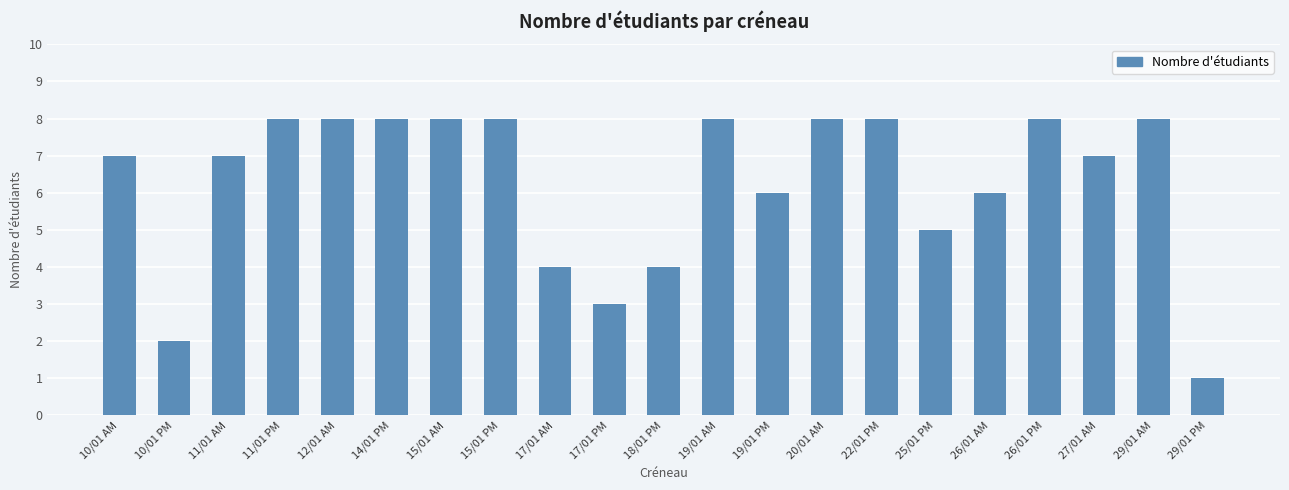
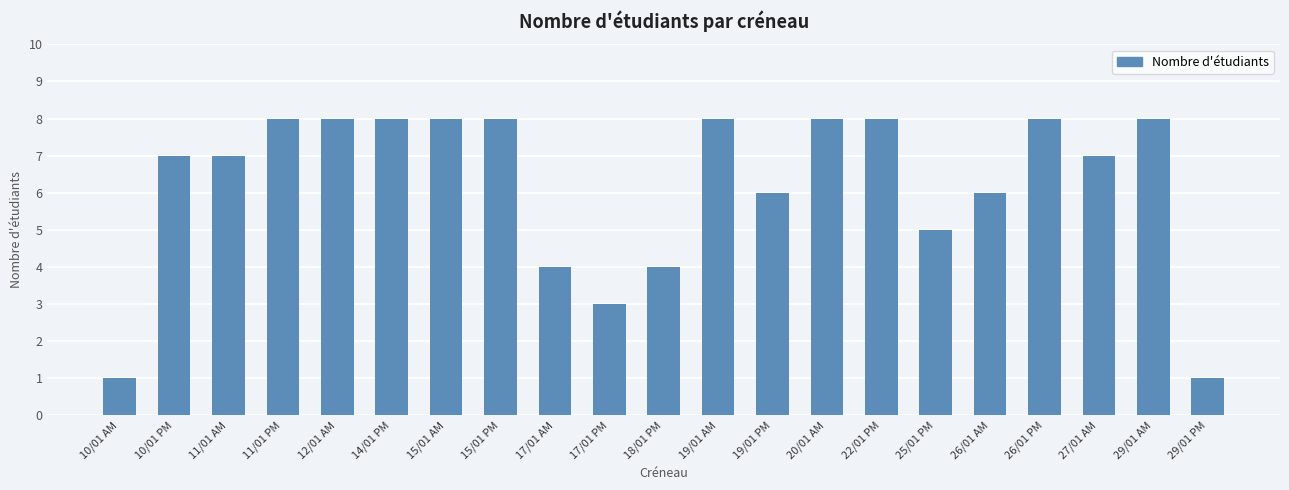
10/01 AM: 7 -> 1
10/01 PM: 2 -> 7
